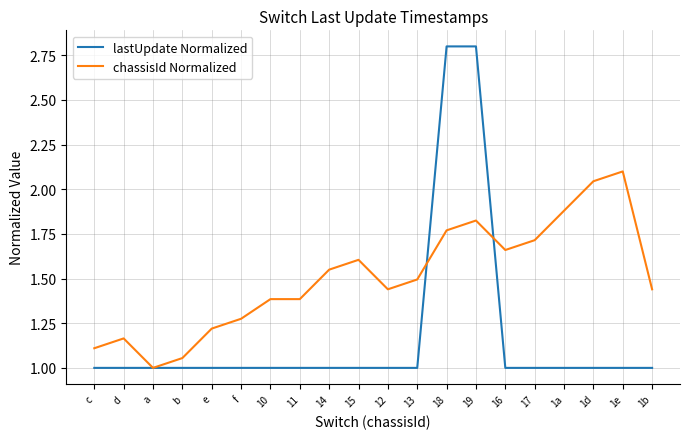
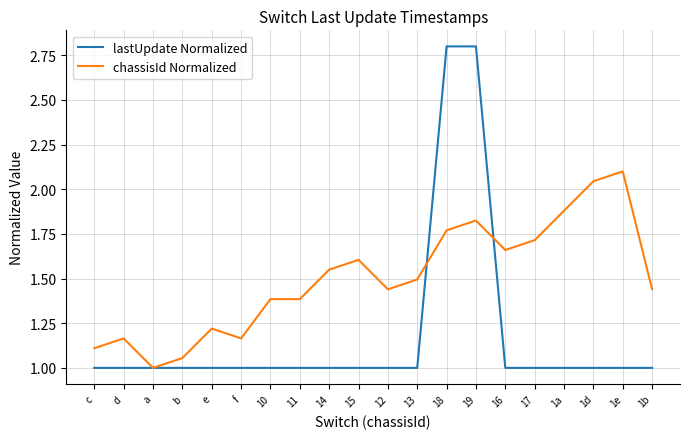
chassisId Normalized, f: 1.28 -> 1.17
